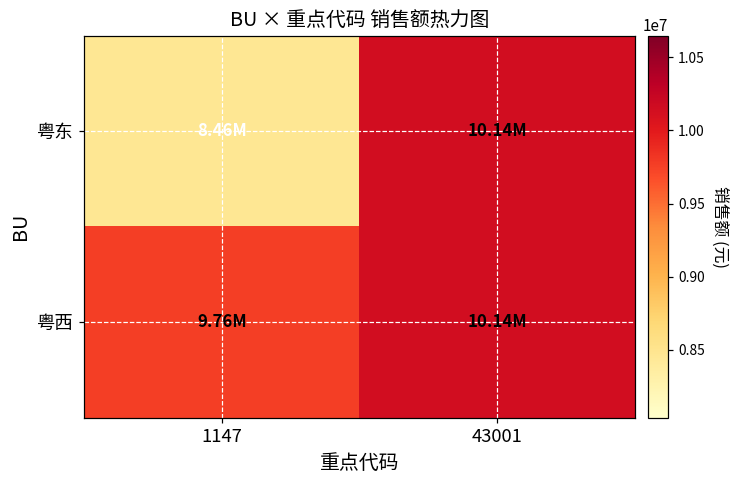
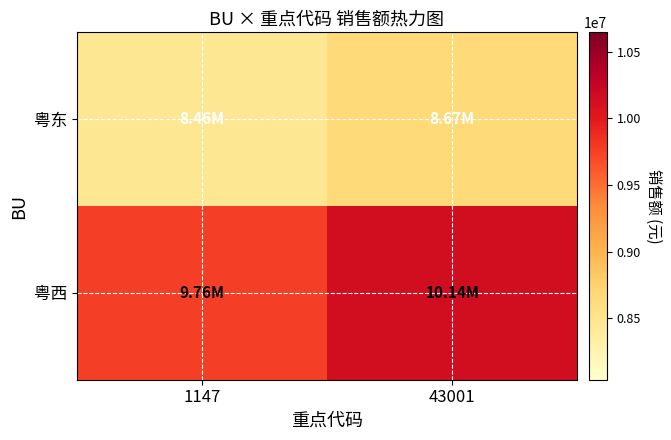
粤东, 43001: 10.14M -> 8.67M
